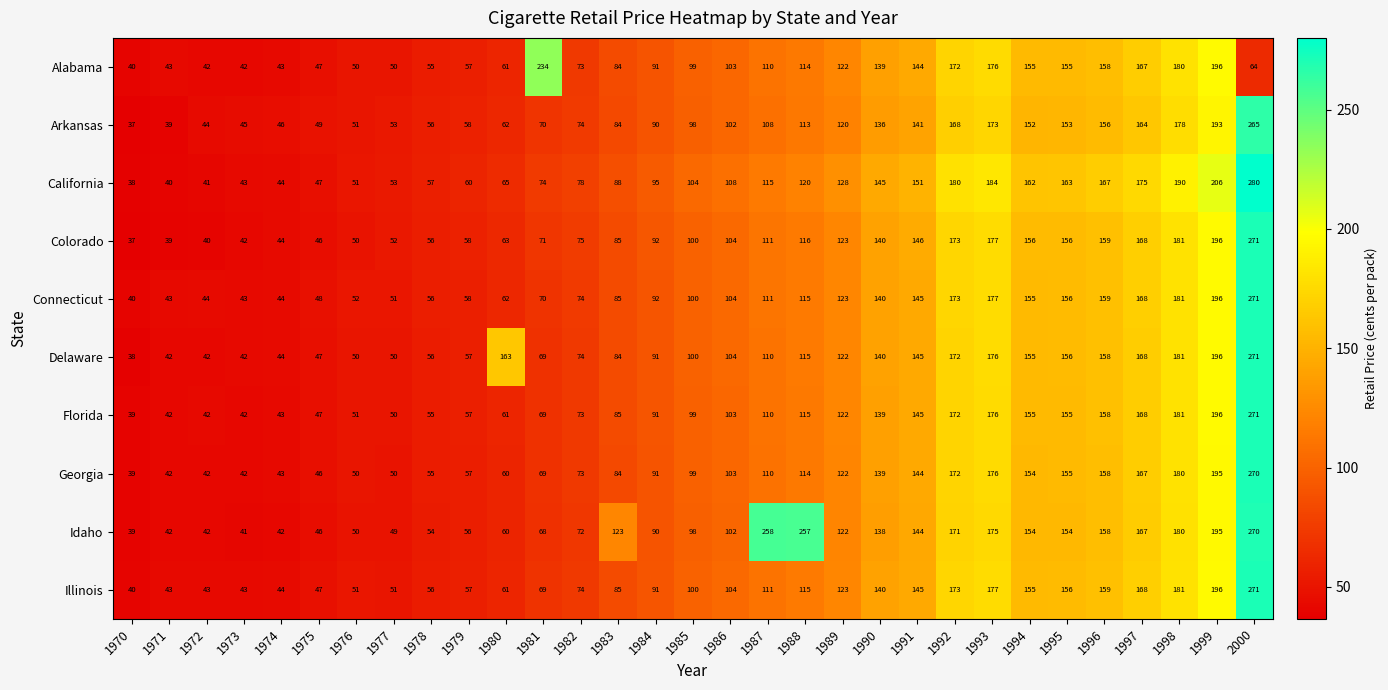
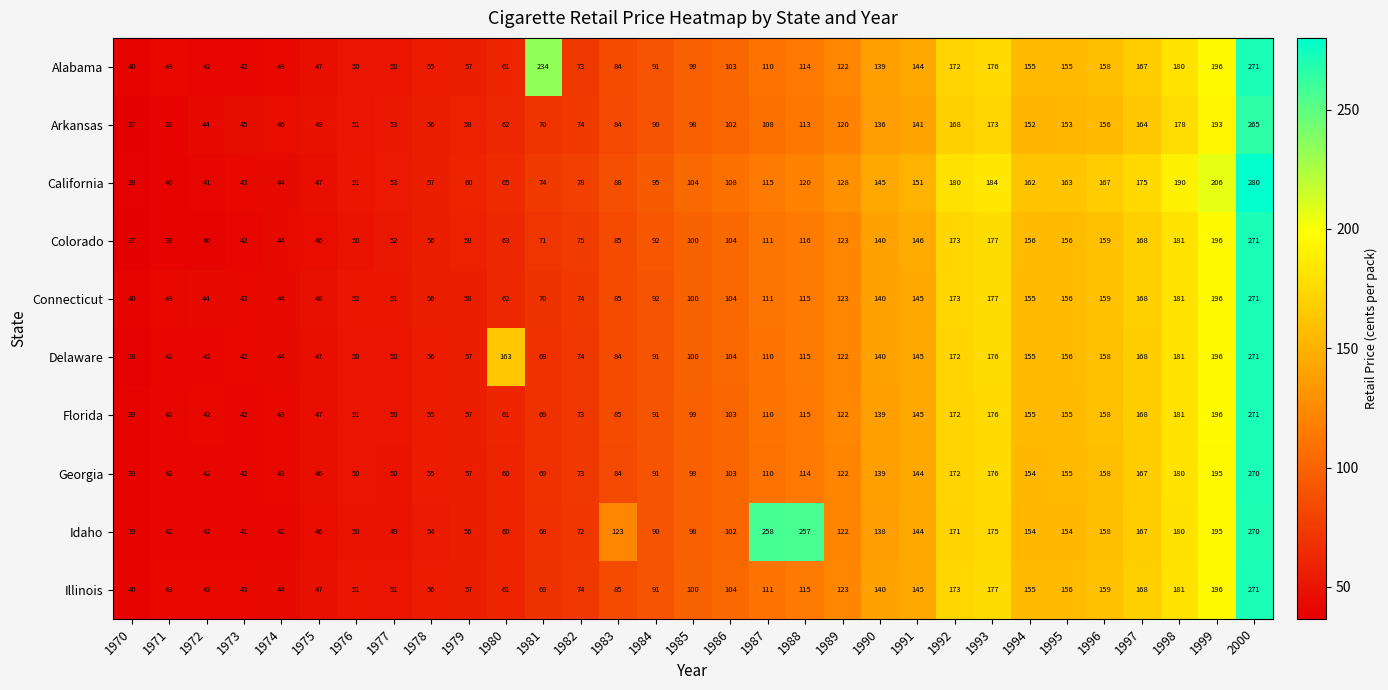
Alabama, 2000: 64 -> 271
